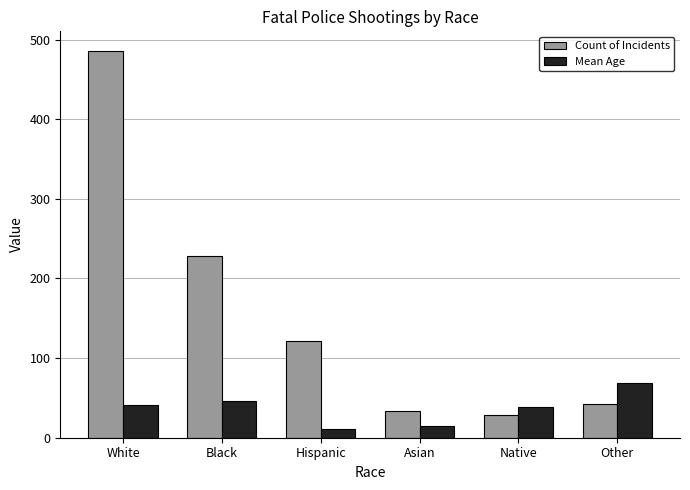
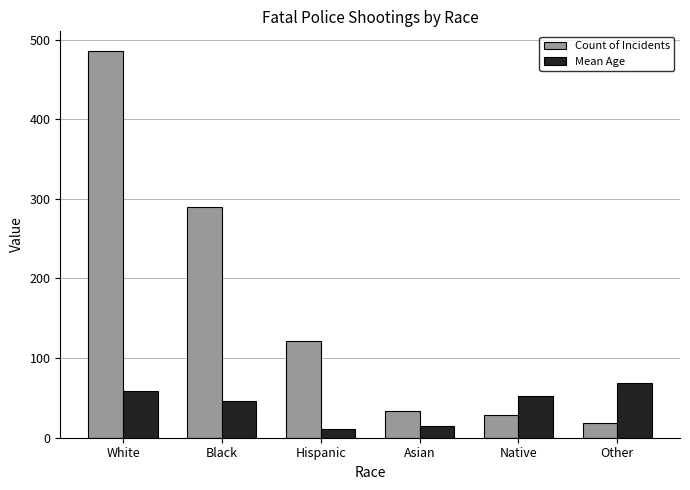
Mean Age, White: 40 -> 60
Count of Incidents, Black: 230 -> 290
Mean Age, Native: 40 -> 50
Count of Incidents, Other: 40 -> 20
